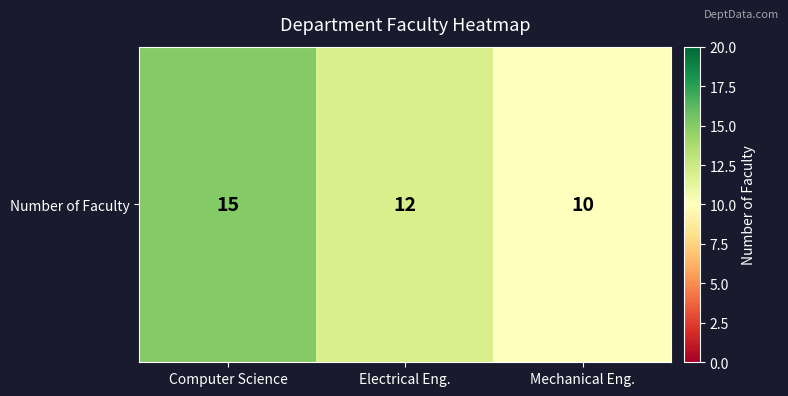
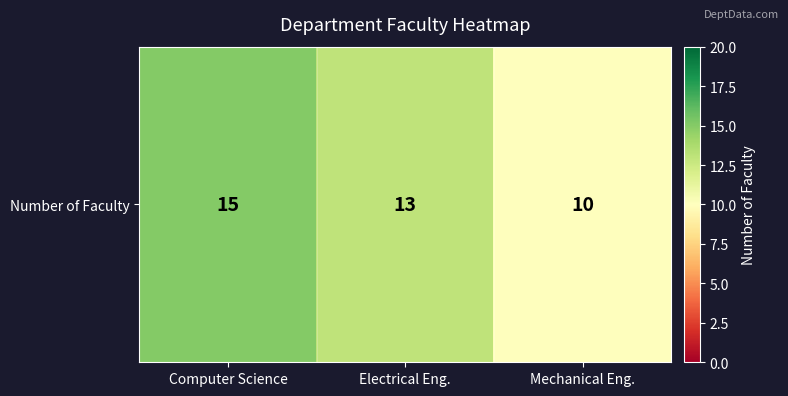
Number of Faculty, Electrical Eng.: 12 -> 13
